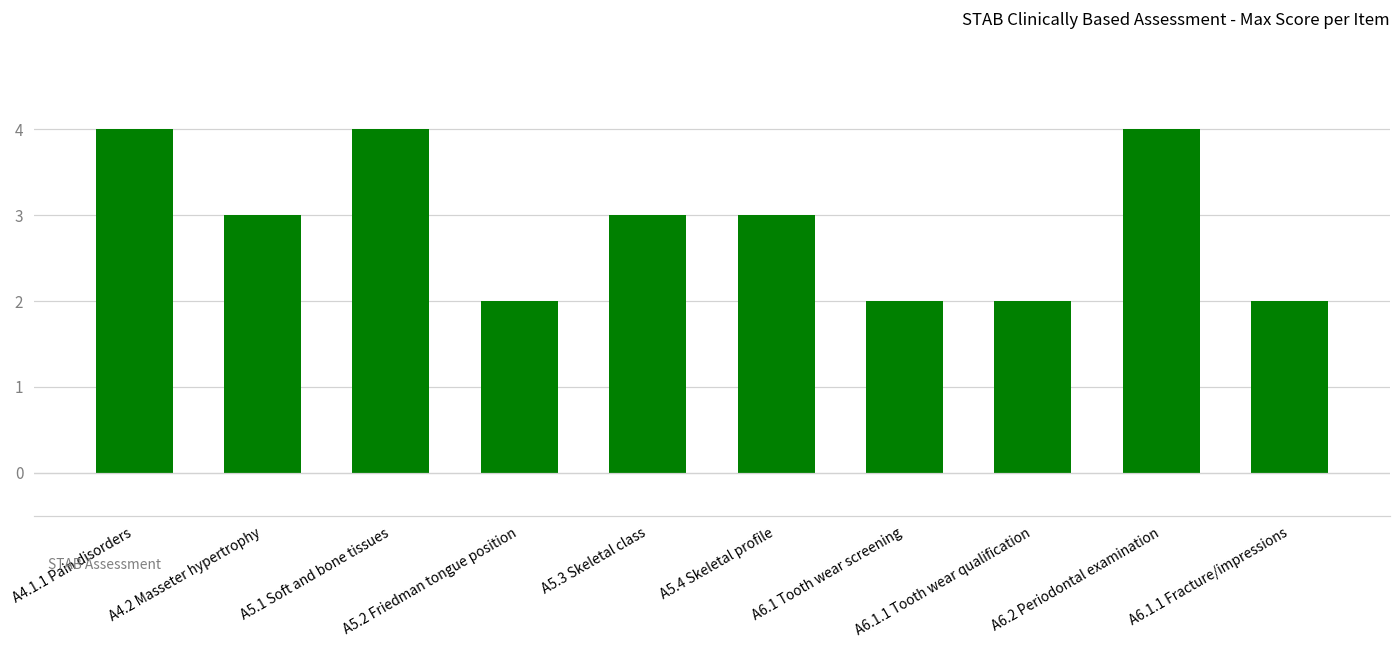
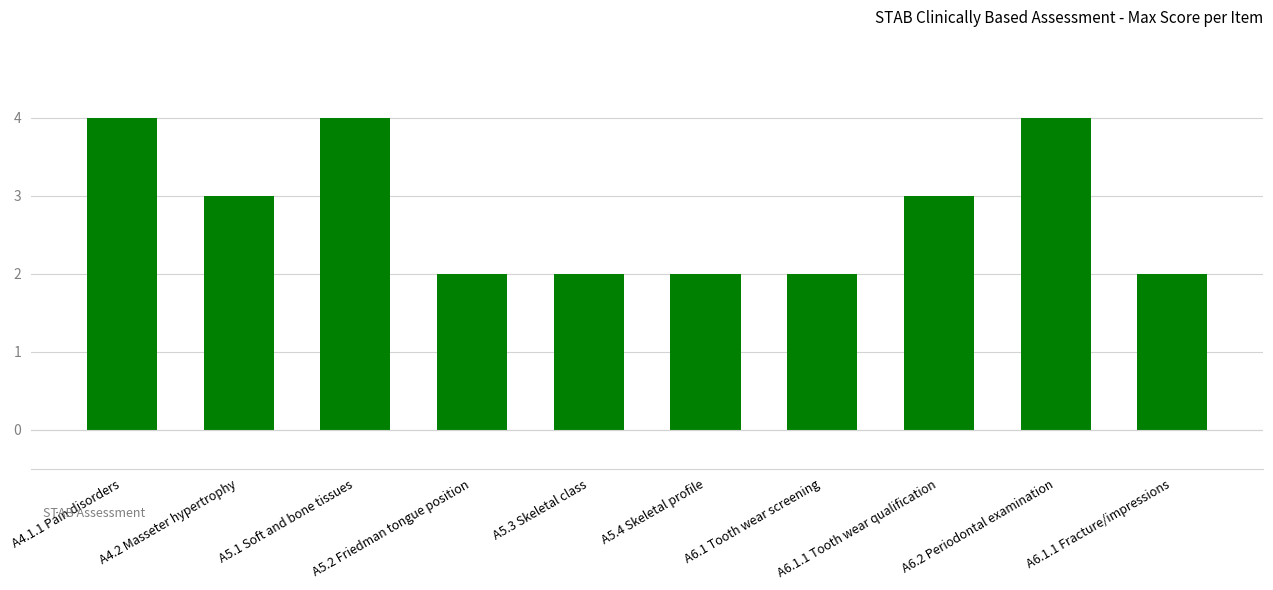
A5.3 Skeletal class: 3 -> 2
A5.4 Skeletal profile: 3 -> 2
A6.1.1 Tooth wear qualification: 2 -> 3
